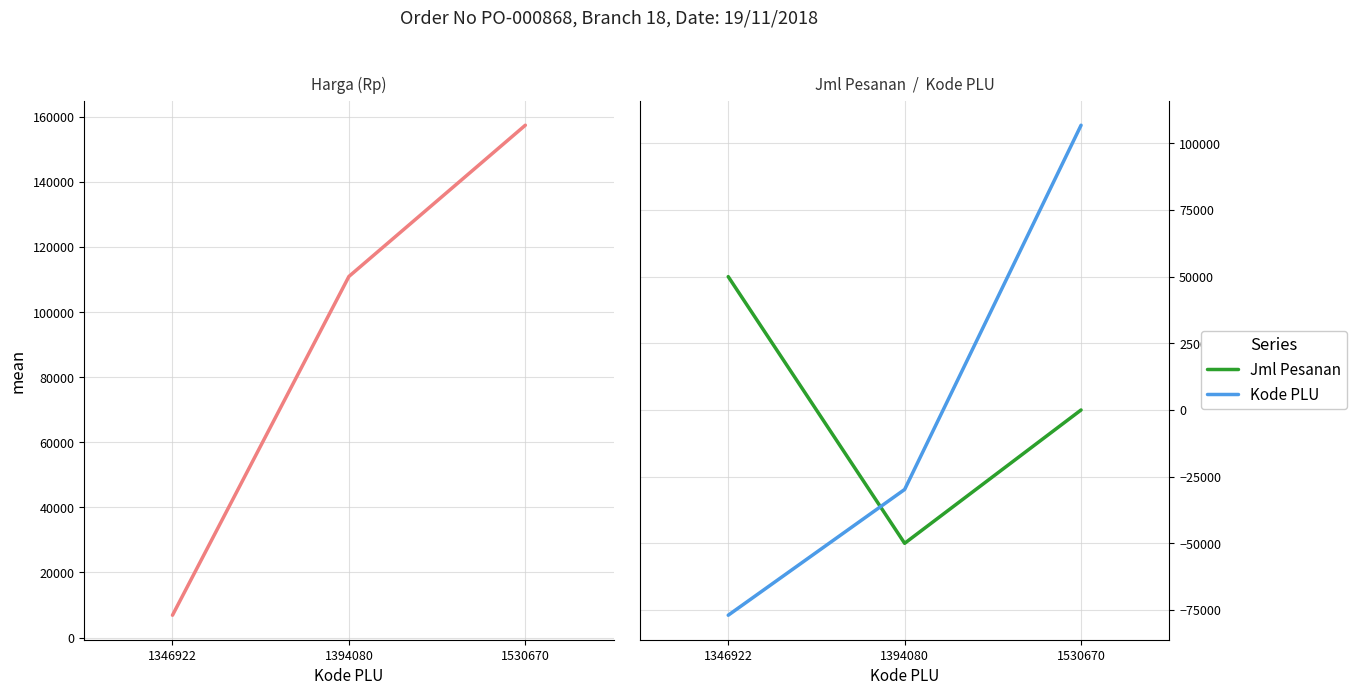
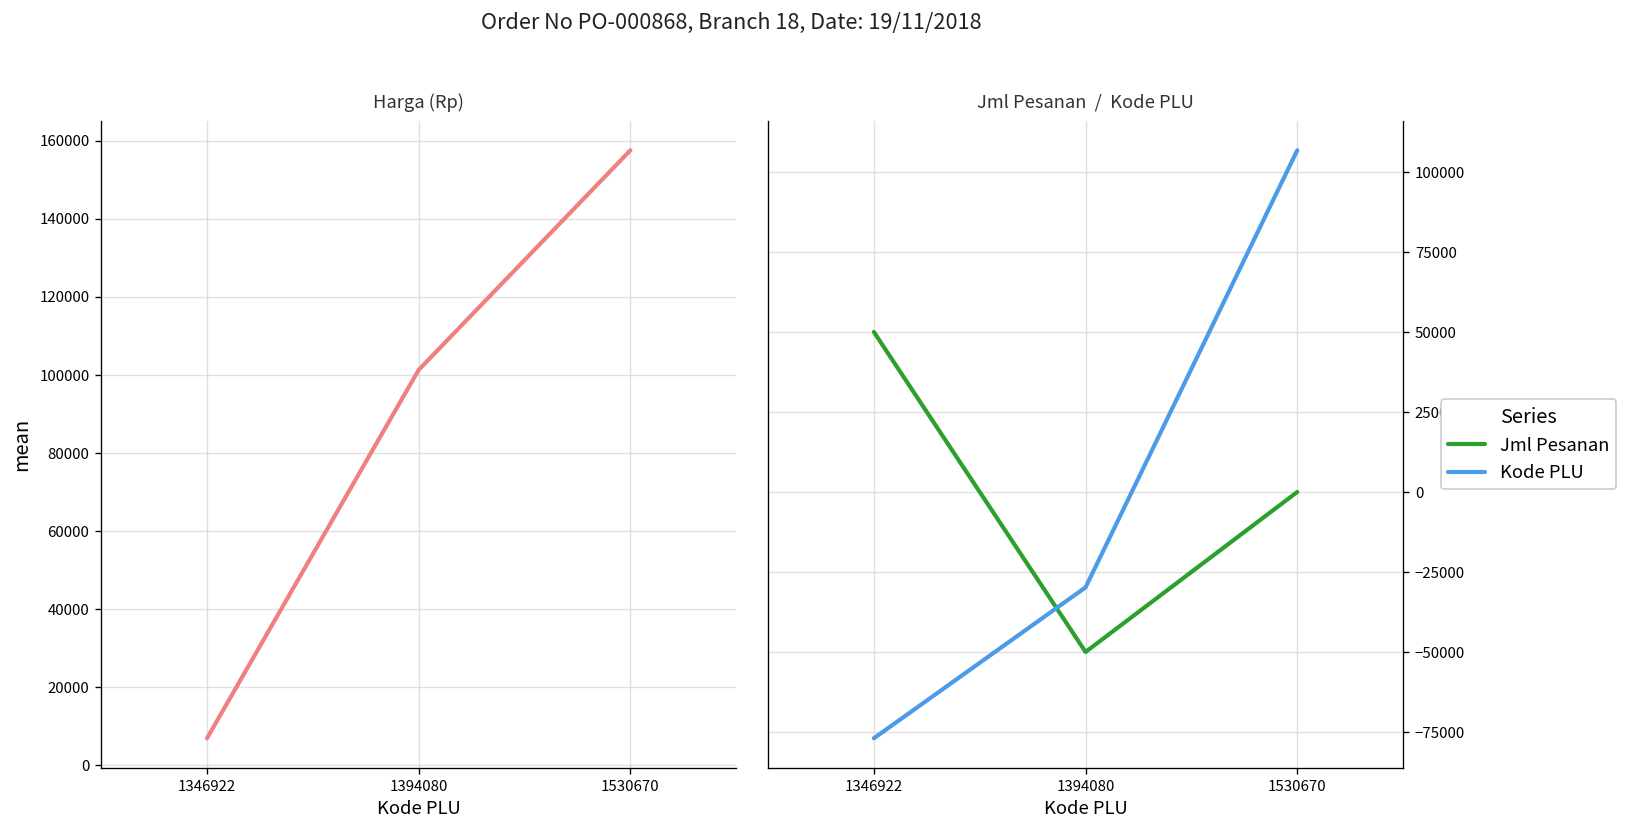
Harga (Rp), 1394080: 111000 -> 101000
